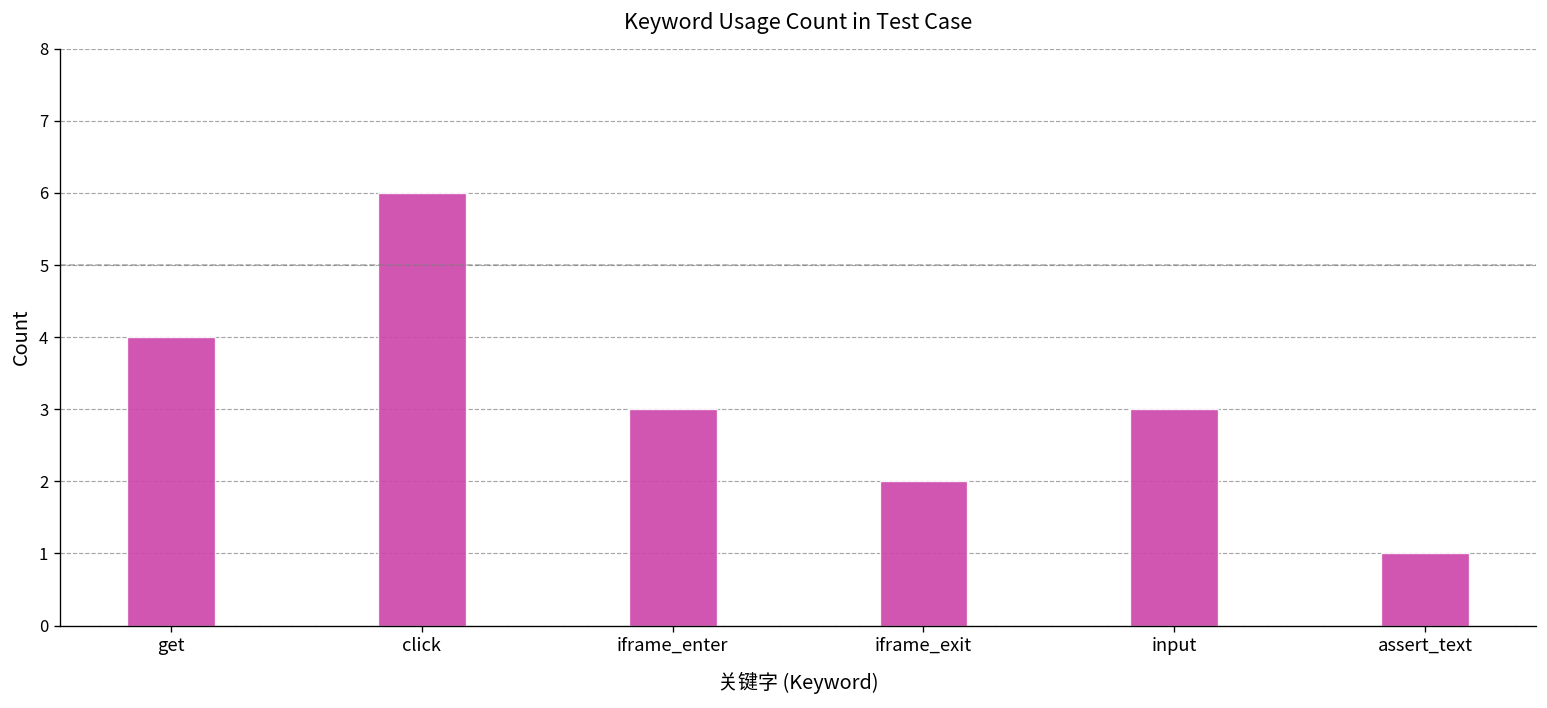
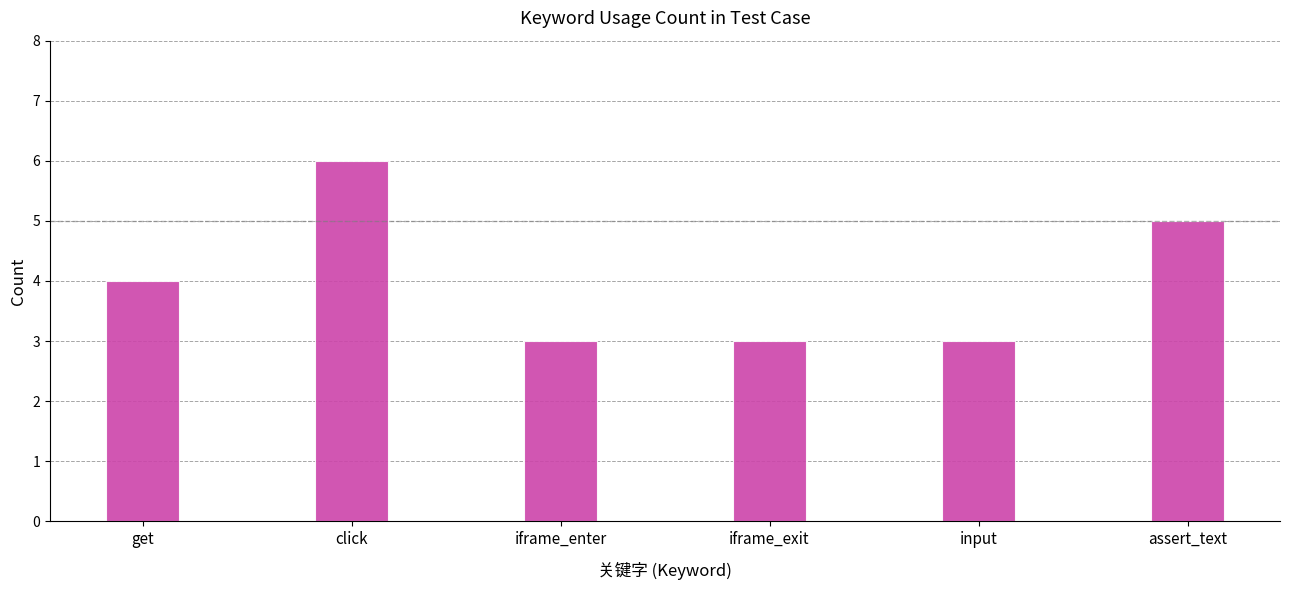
iframe_exit: 2 -> 3
assert_text: 1 -> 5
